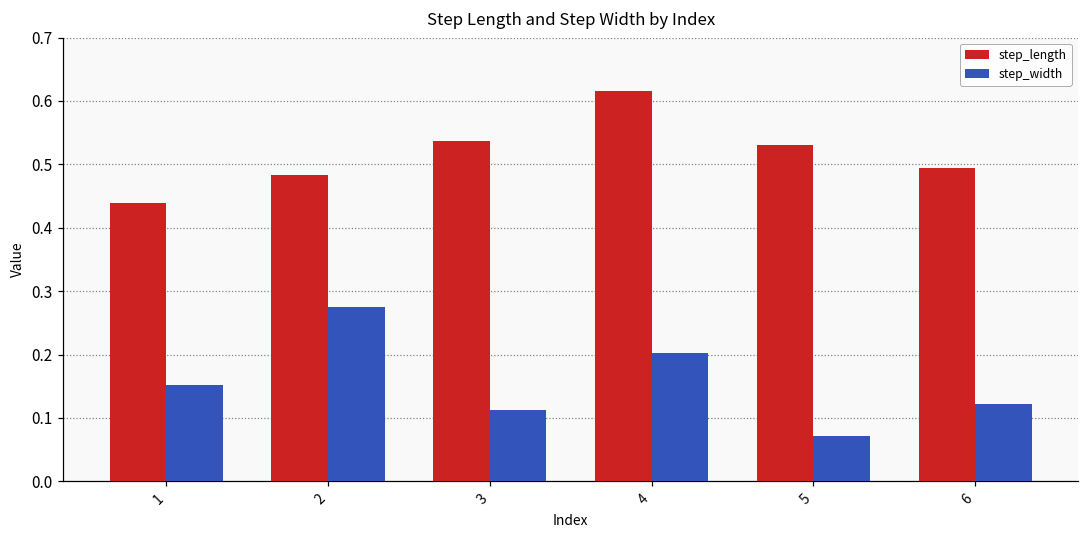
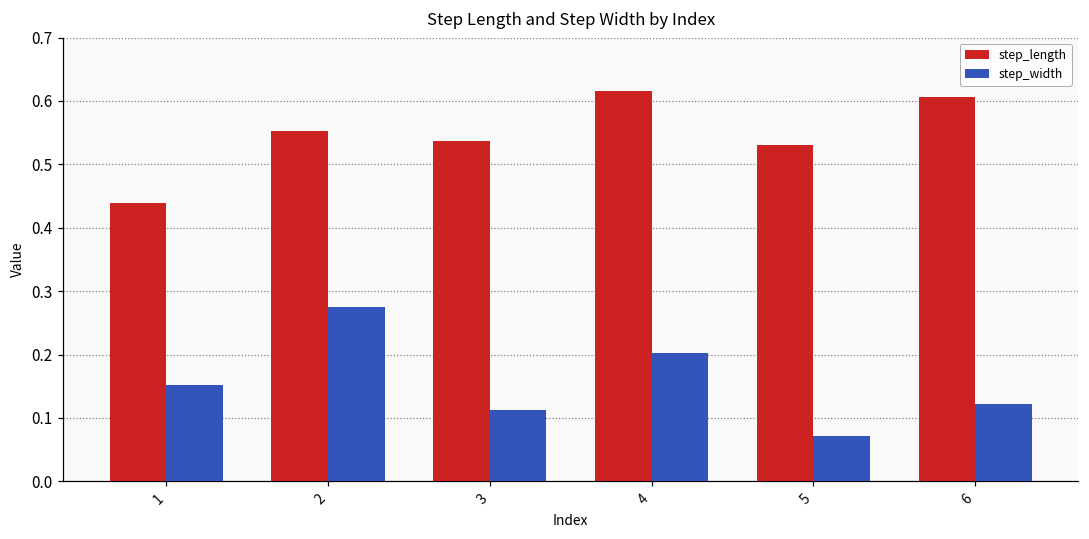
step_length, 2: 0.48 -> 0.55
step_length, 6: 0.49 -> 0.61
